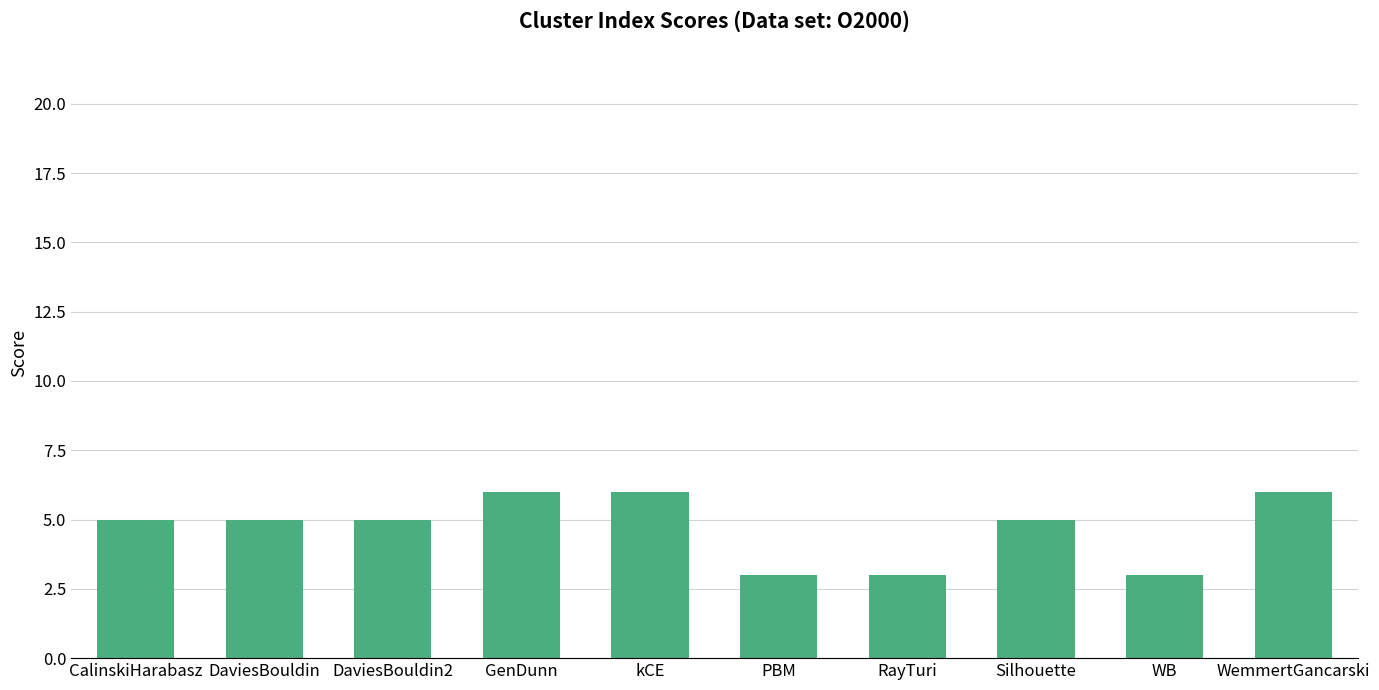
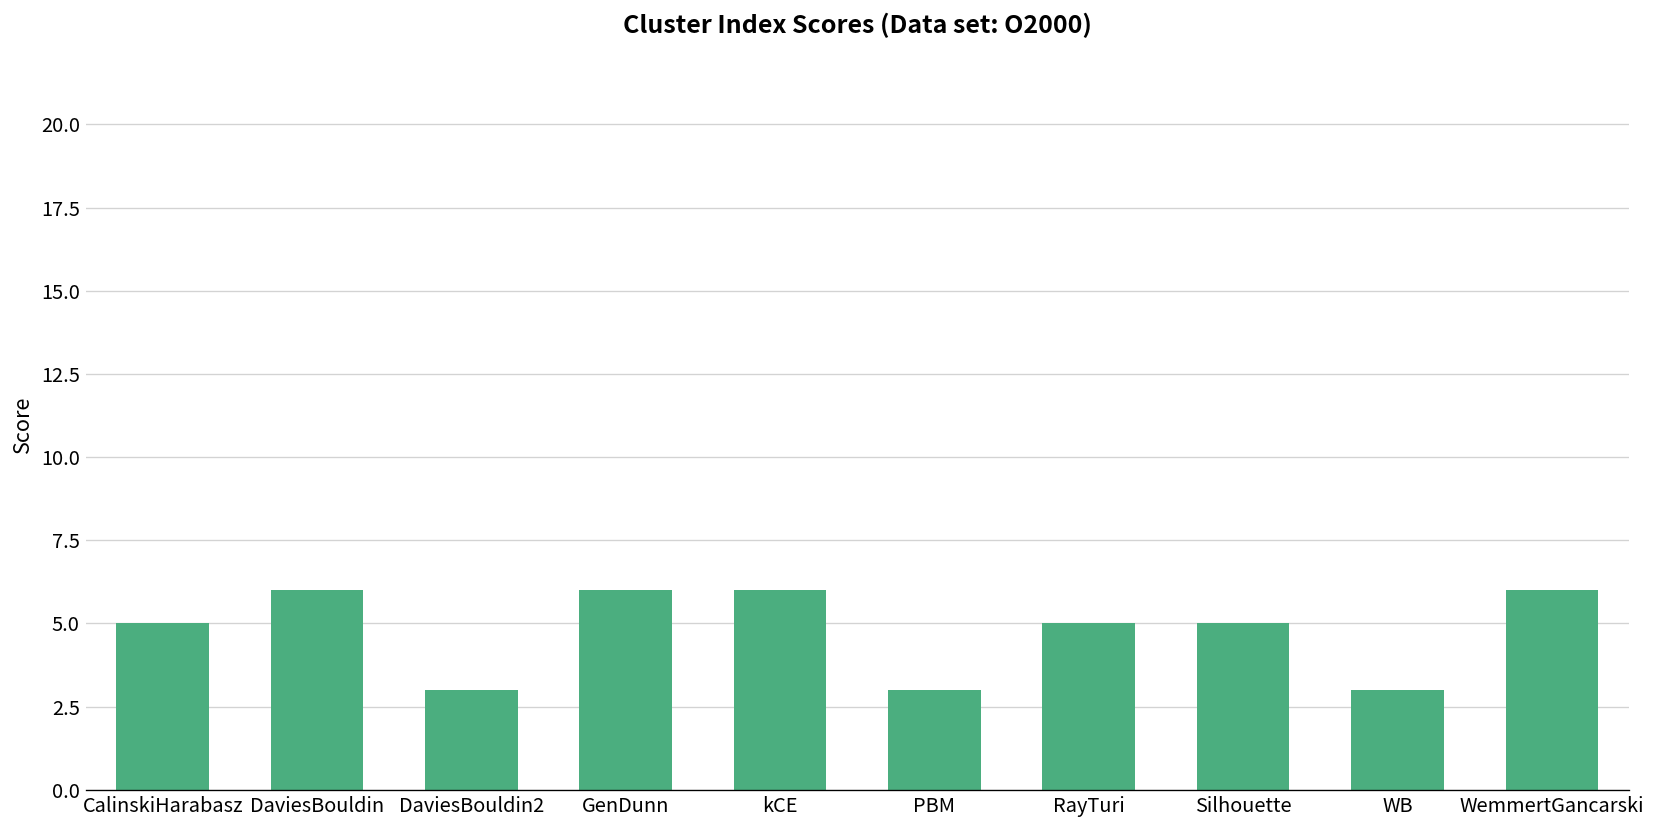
DaviesBouldin: 5 -> 6
DaviesBouldin2: 5 -> 3
RayTuri: 3 -> 5
